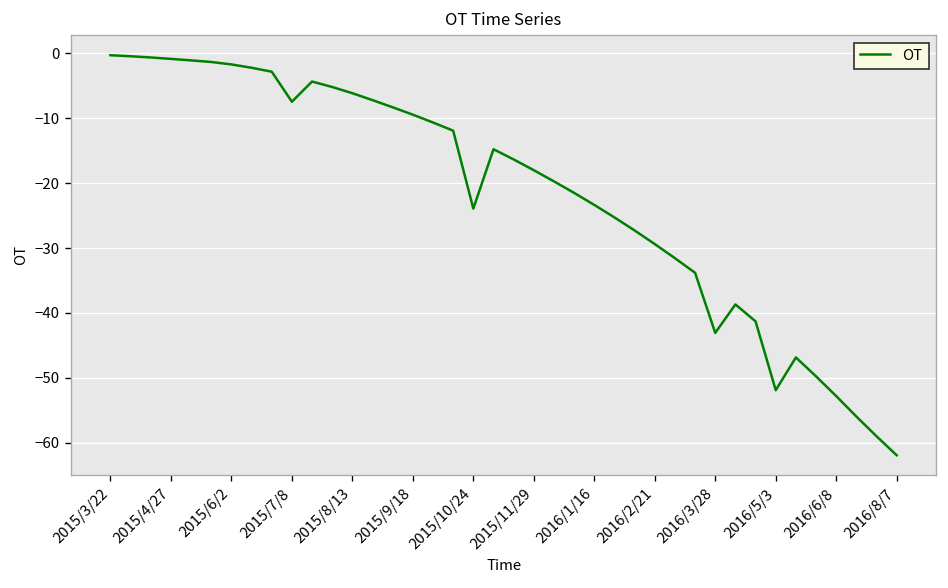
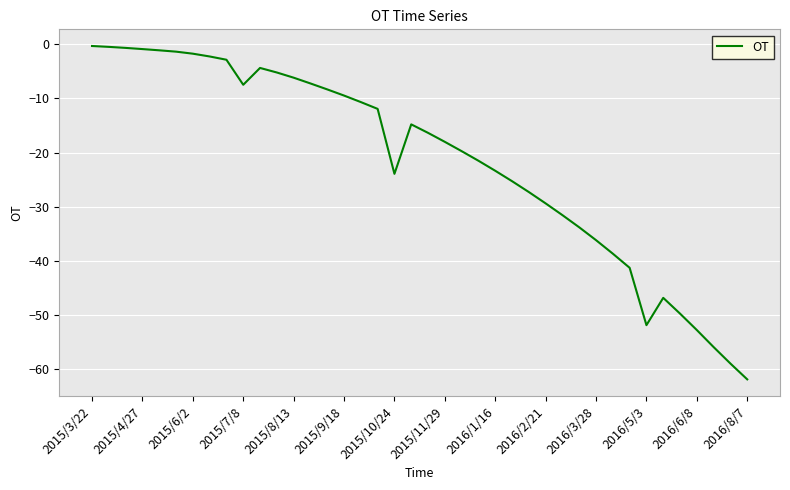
2016/3/28: -43 -> -36
